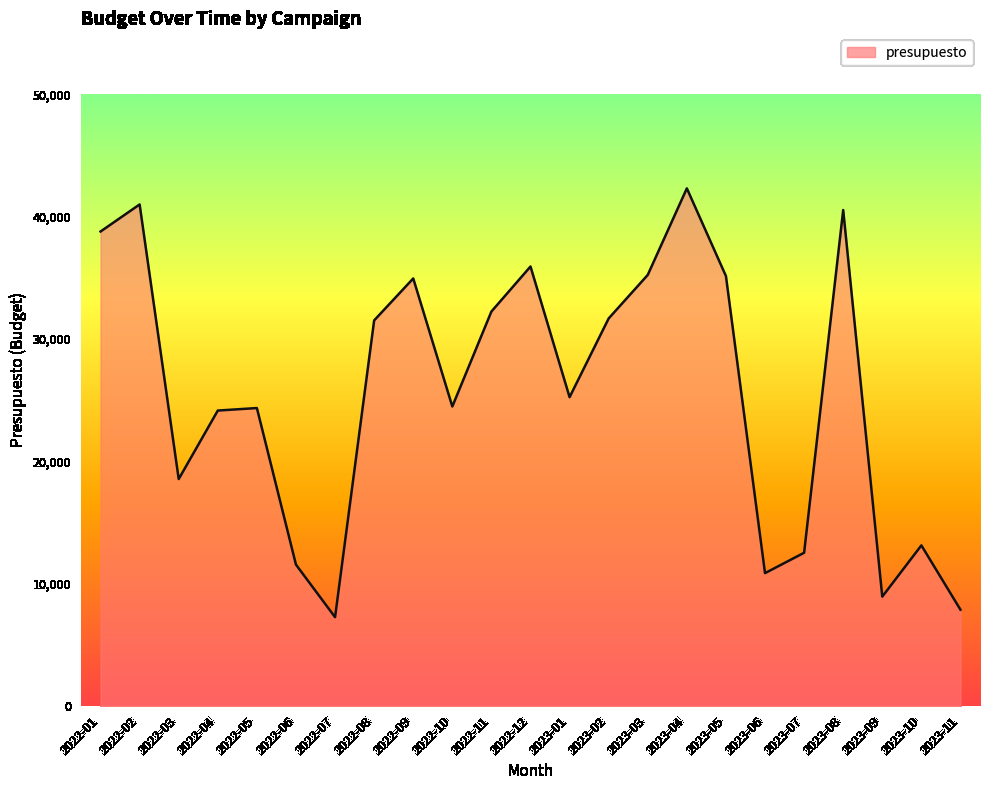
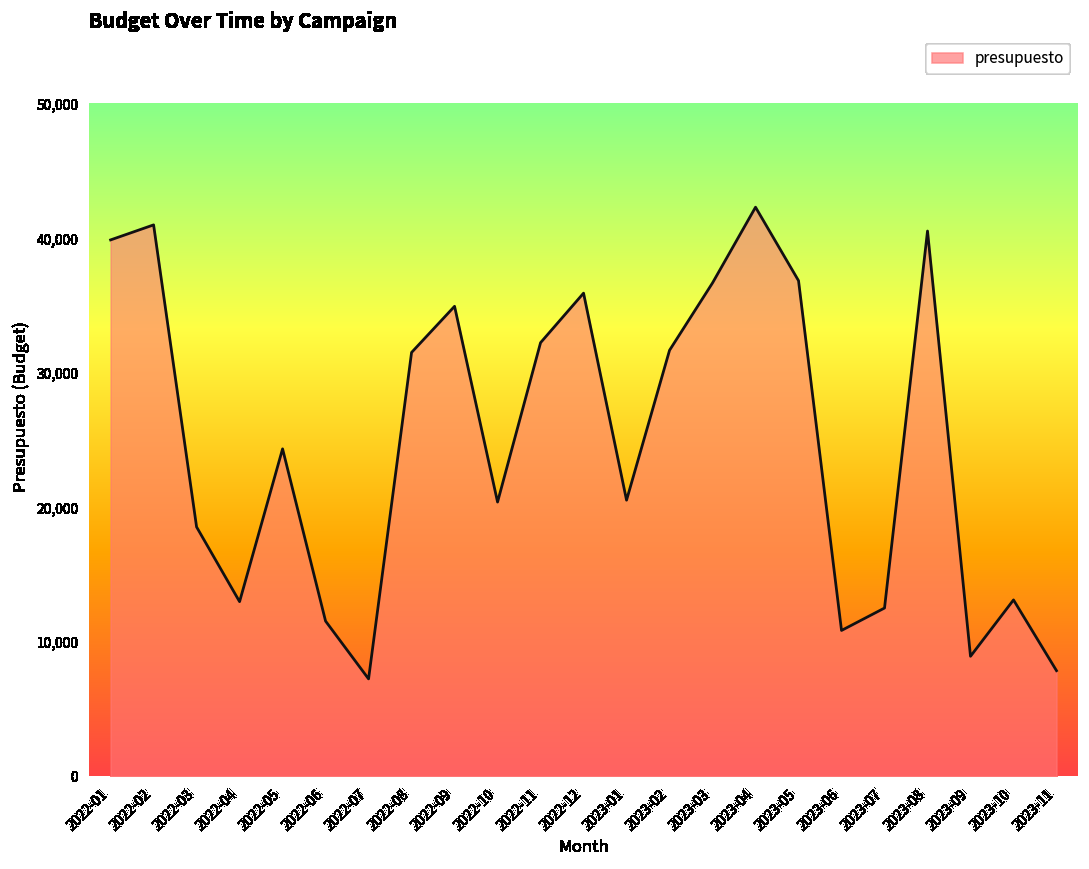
2022-01: 38,800 -> 39,900
2022-04: 24,100 -> 13,000
2022-10: 24,500 -> 20,400
2023-01: 25,200 -> 20,500
2023-03: 35,200 -> 36,700
2023-05: 35,100 -> 36,900
